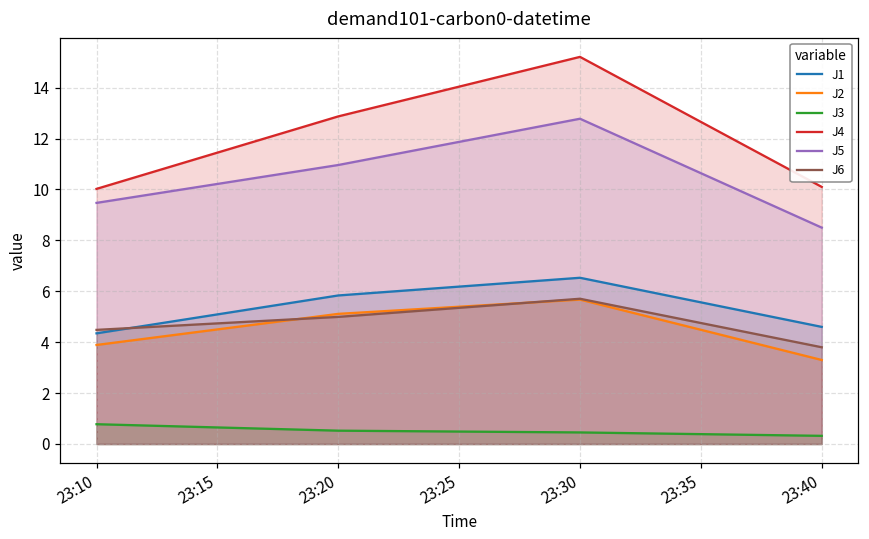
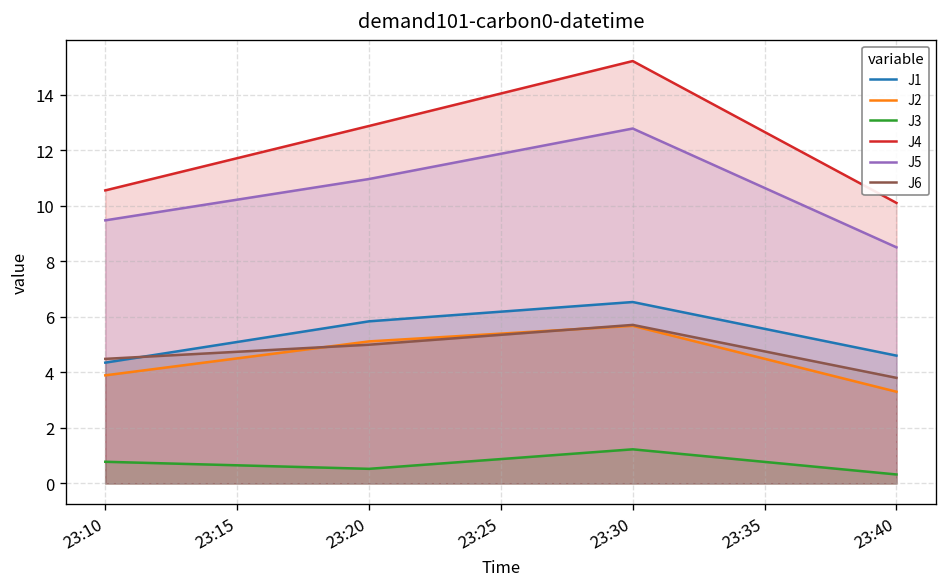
J4, 23:10: 10.0 -> 10.6
J3, 23:30: 0.5 -> 1.2
